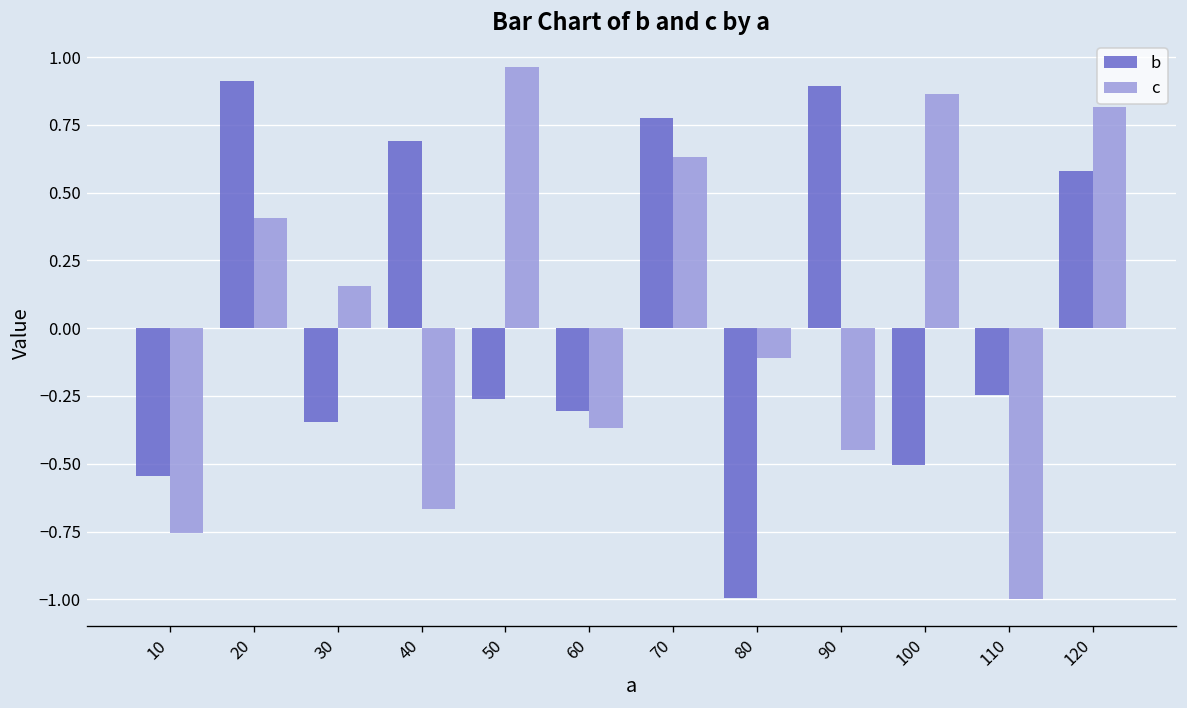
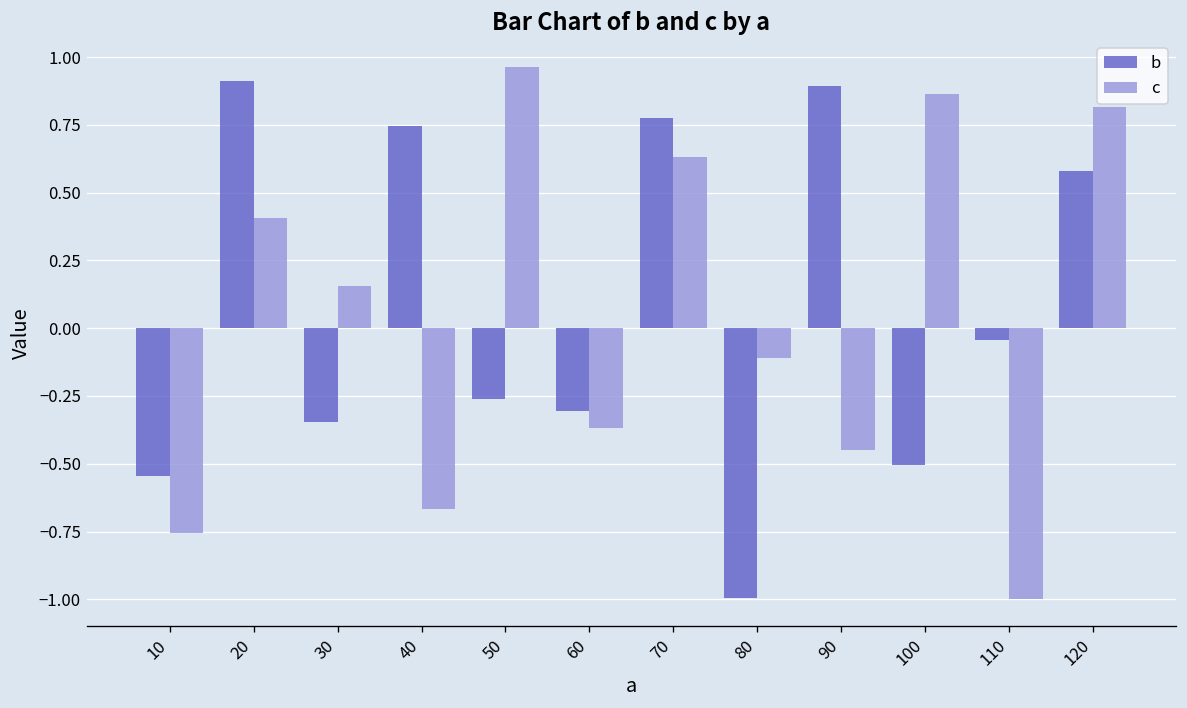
b, 40: 0.69 -> 0.75
b, 110: -0.25 -> -0.04
